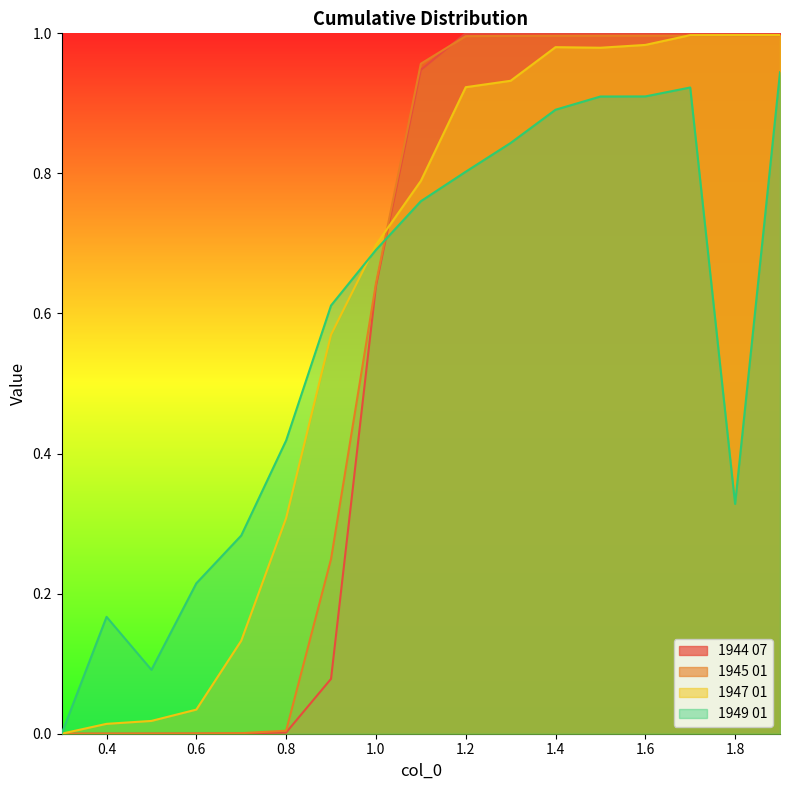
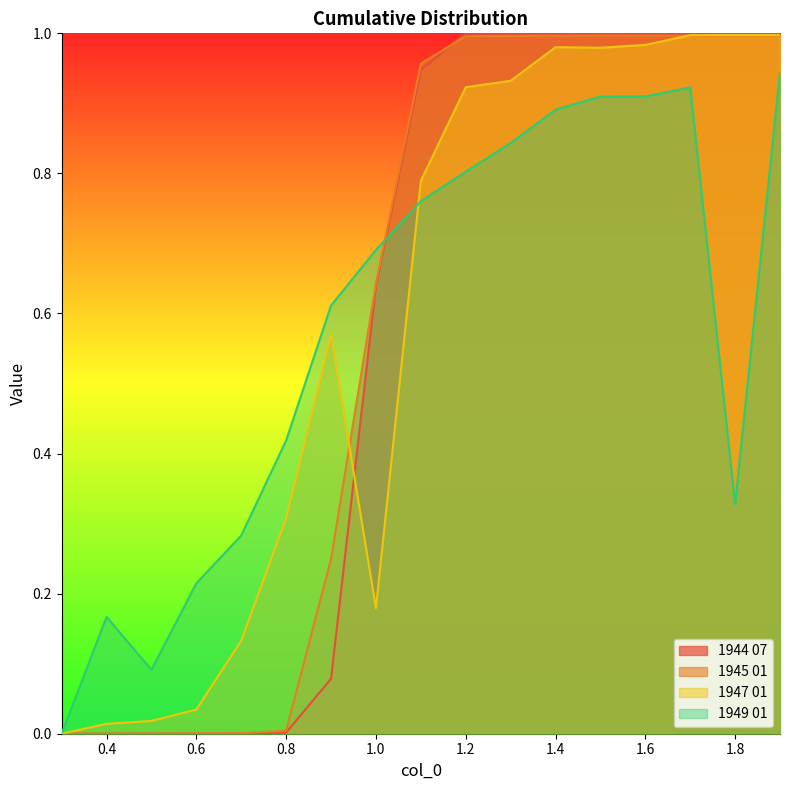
1947 01, 1.0: 0.70 -> 0.18
